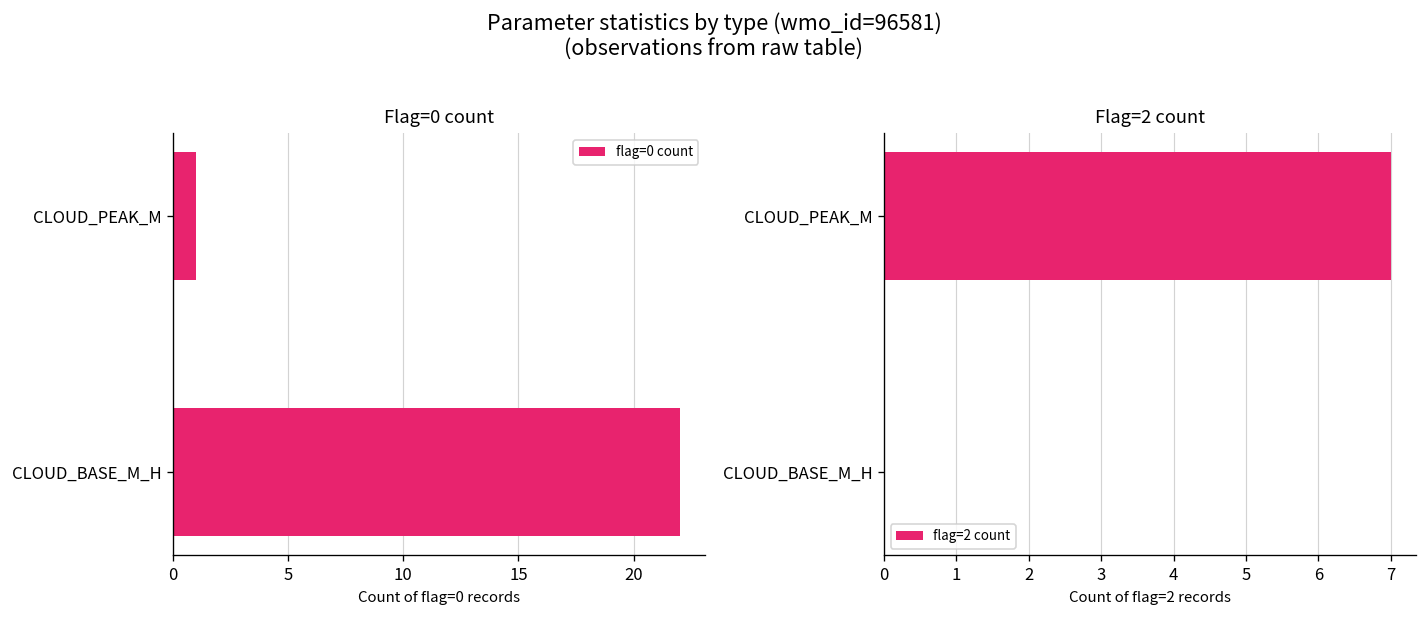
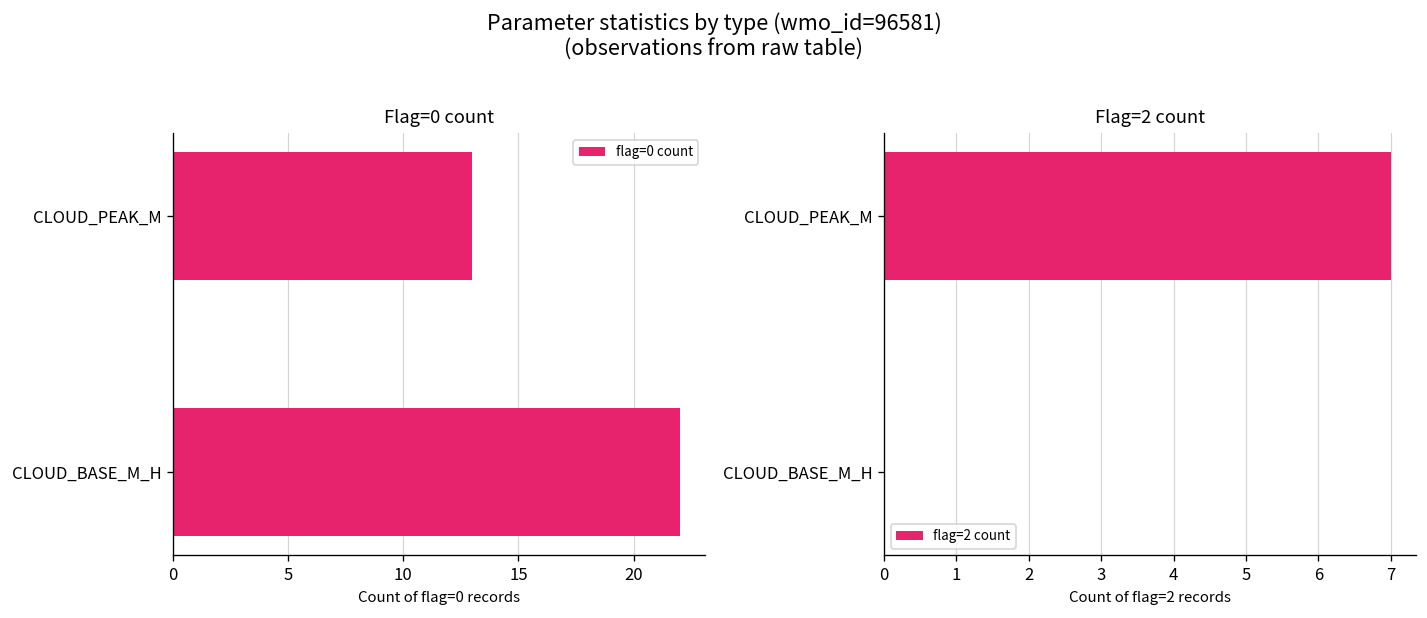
Flag=0 count, CLOUD_PEAK_M: 1 -> 13
